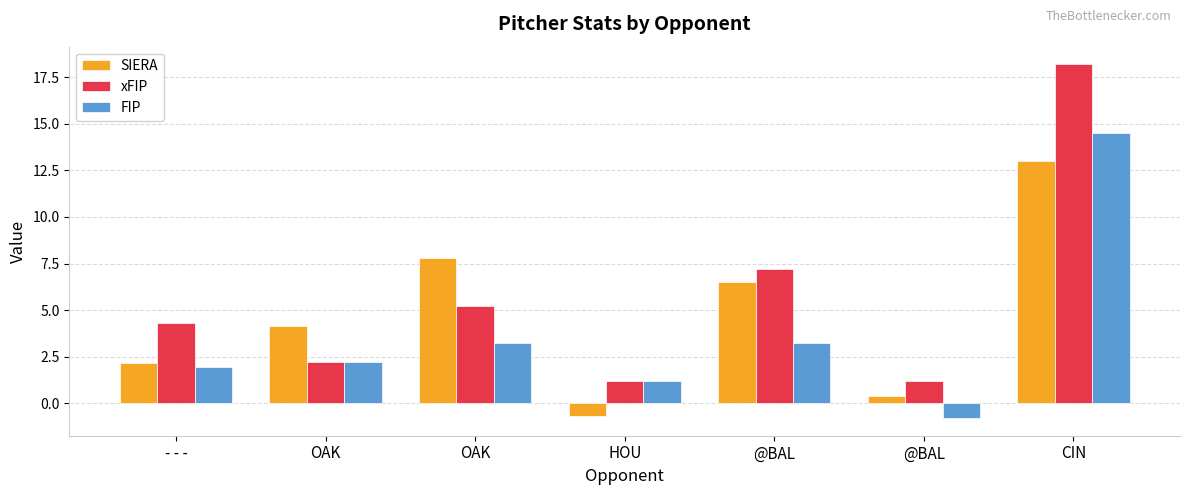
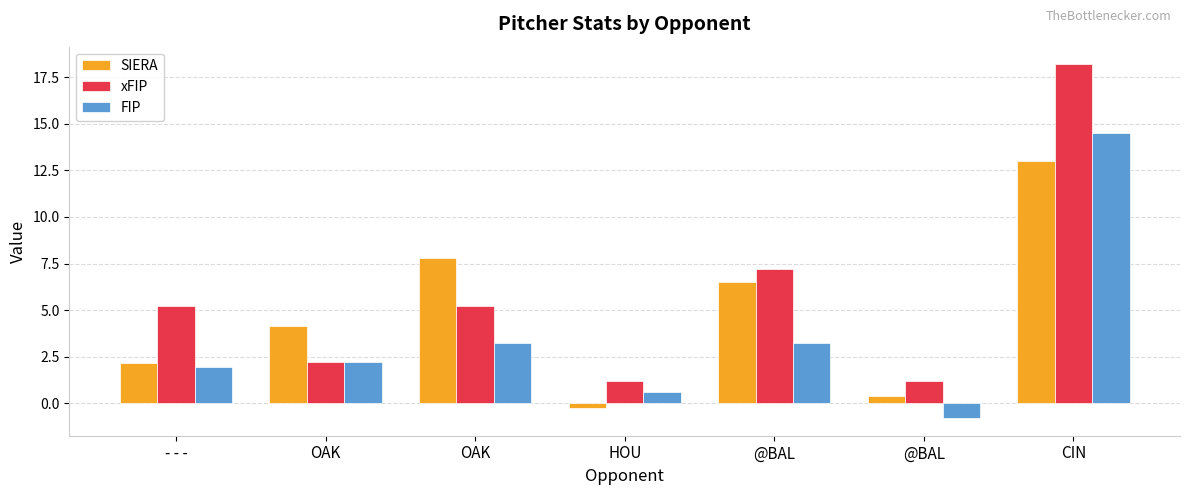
xFIP, - - -: 4.3 -> 5.2
SIERA, HOU: -0.7 -> -0.2
FIP, HOU: 1.2 -> 0.6
